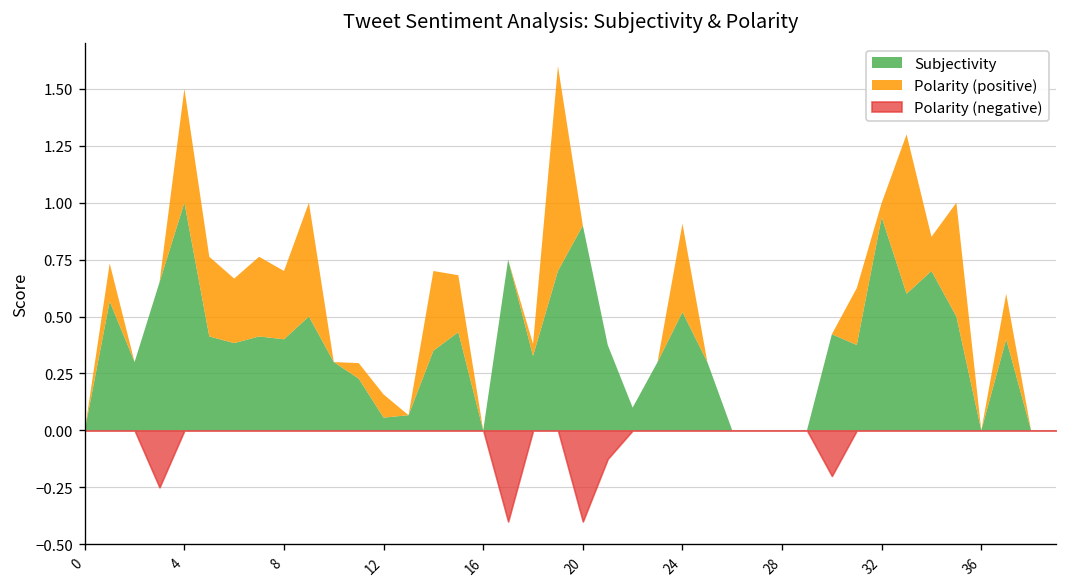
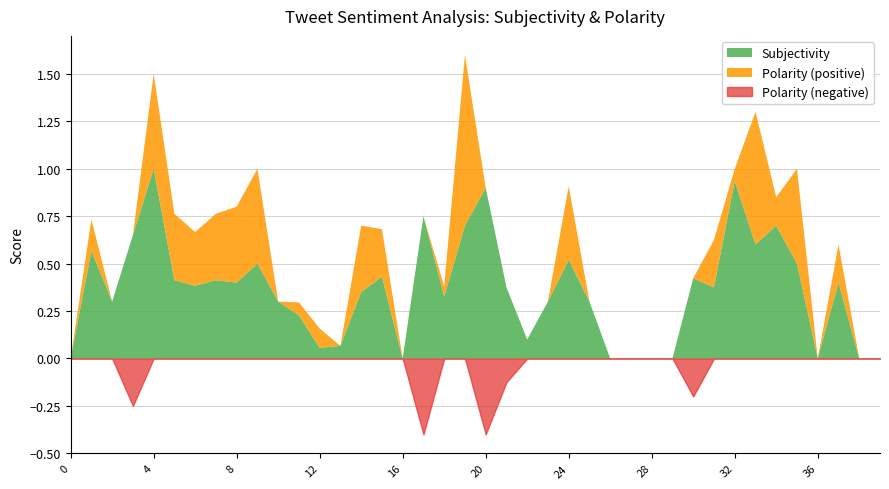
Polarity (positive), 8: 0.3 -> 0.4
